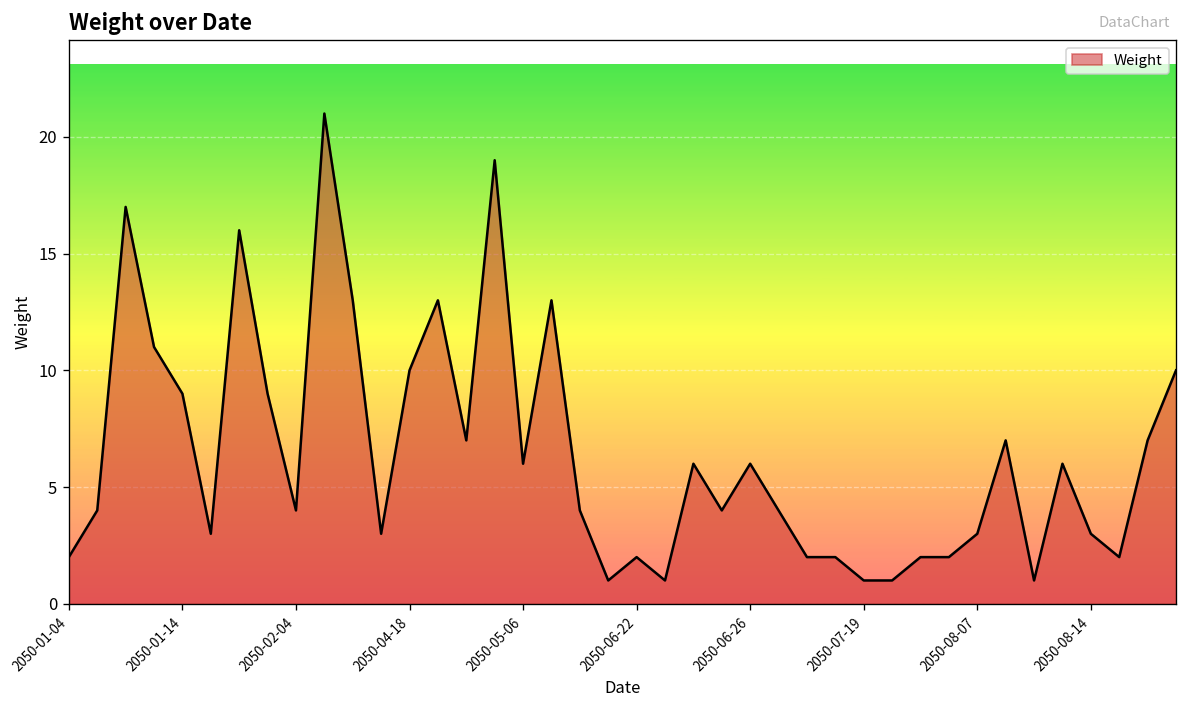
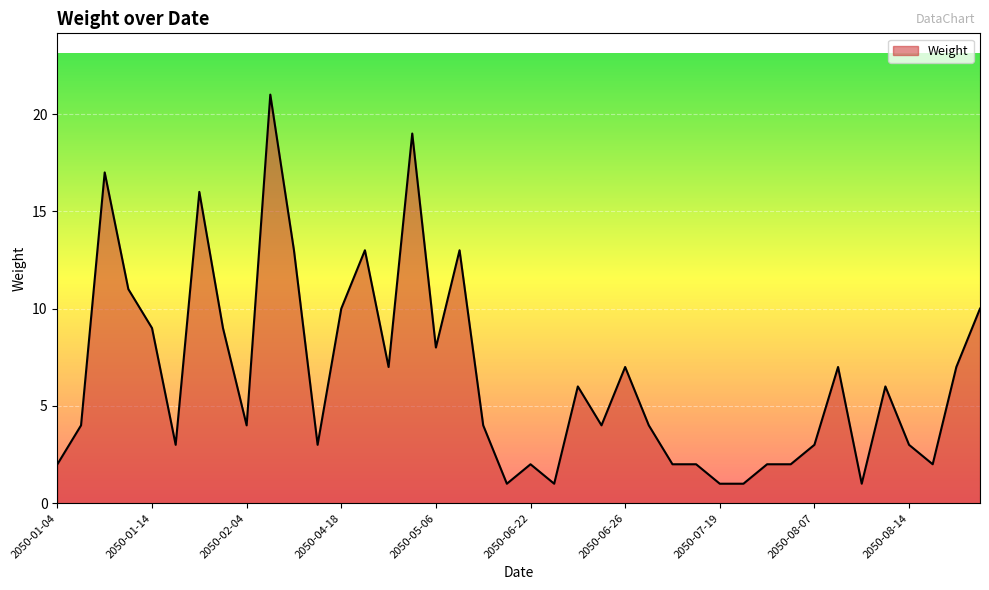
2050-05-06: 6 -> 8
2050-06-26: 6 -> 7
